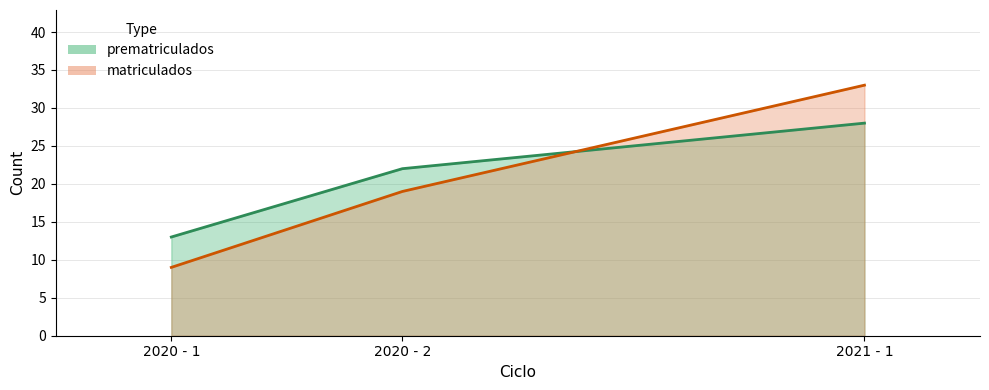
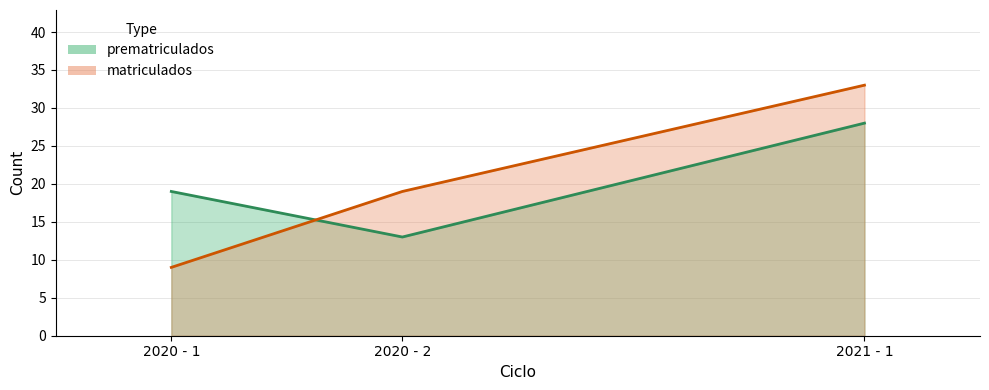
prematriculados, 2020 - 1: 13 -> 19
prematriculados, 2020 - 2: 22 -> 13
